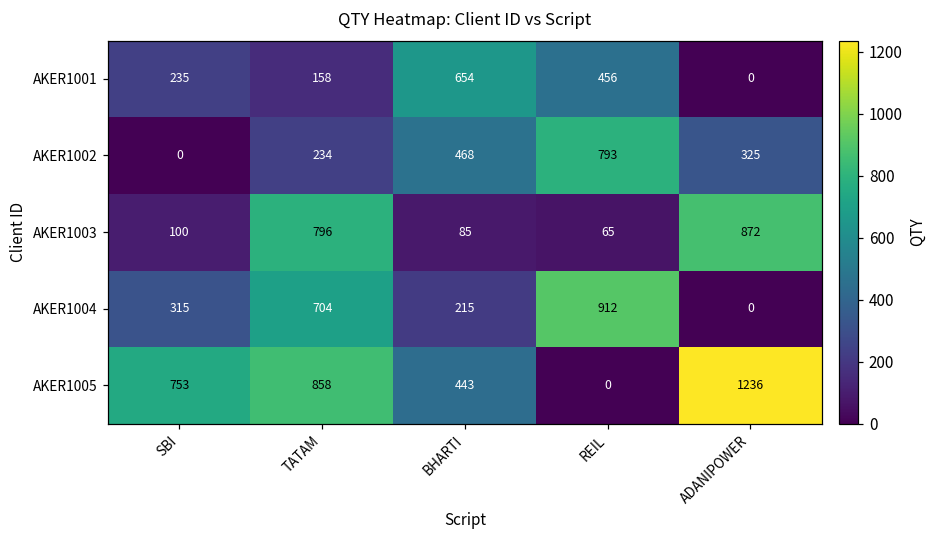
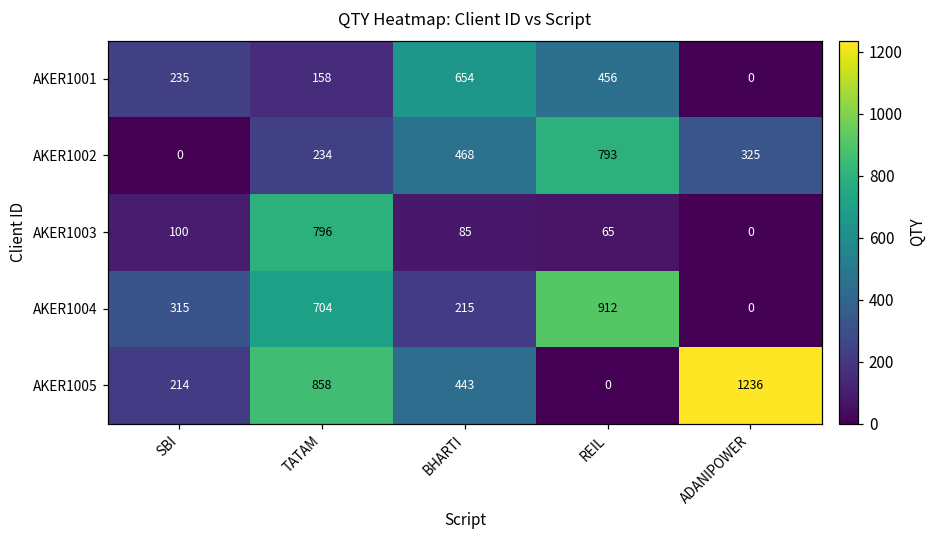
AKER1003, ADANIPOWER: 872 -> 0
AKER1005, SBI: 753 -> 214
